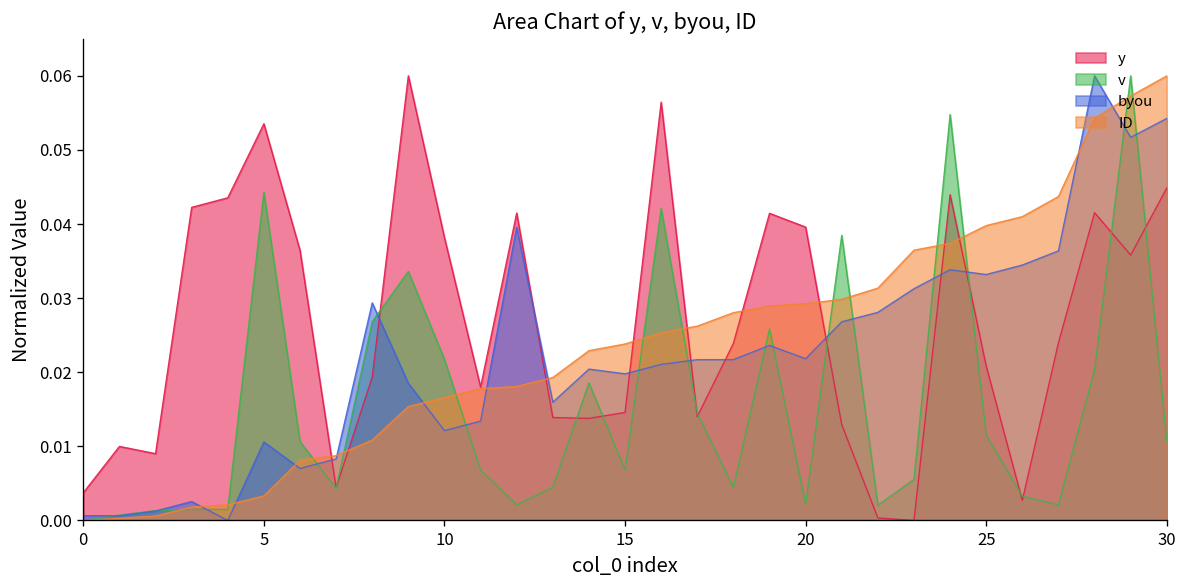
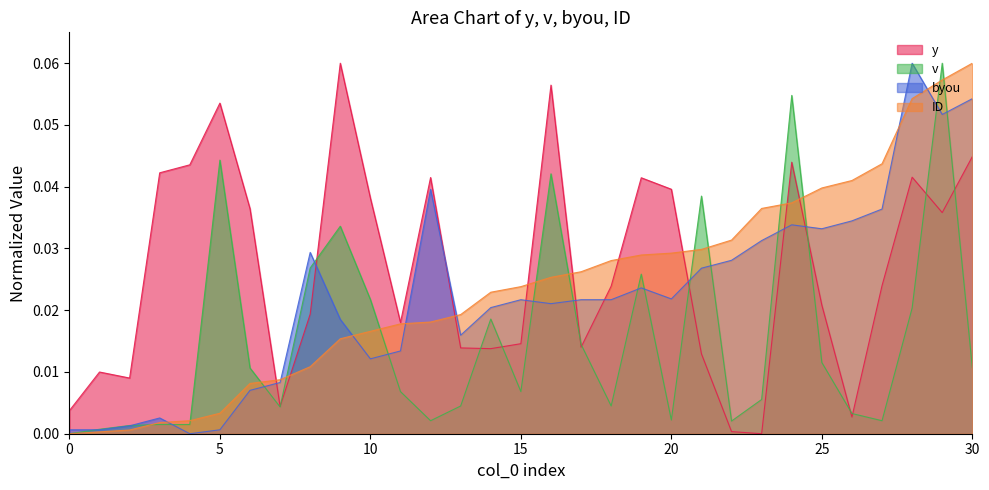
byou, 5: 0.011 -> 0.001
byou, 15: 0.020 -> 0.022
